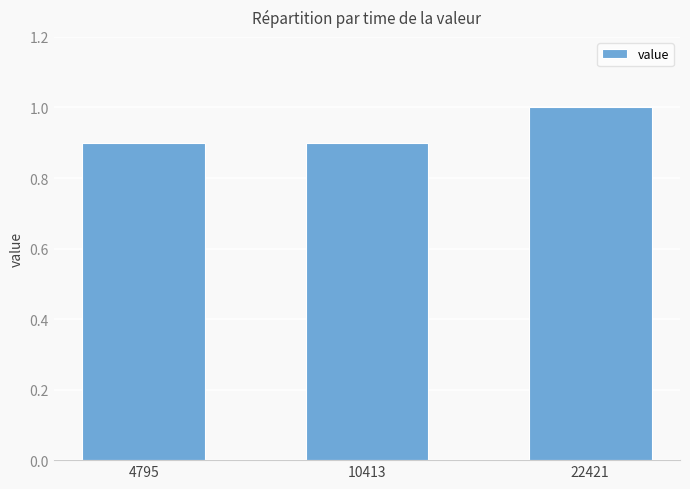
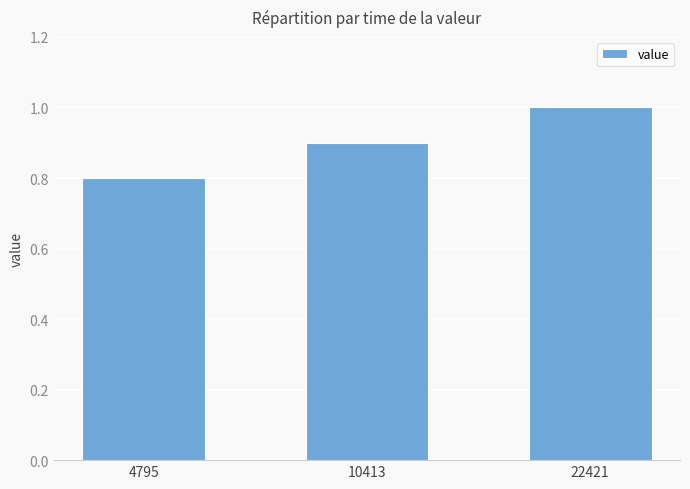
4795: 0.9 -> 0.8
